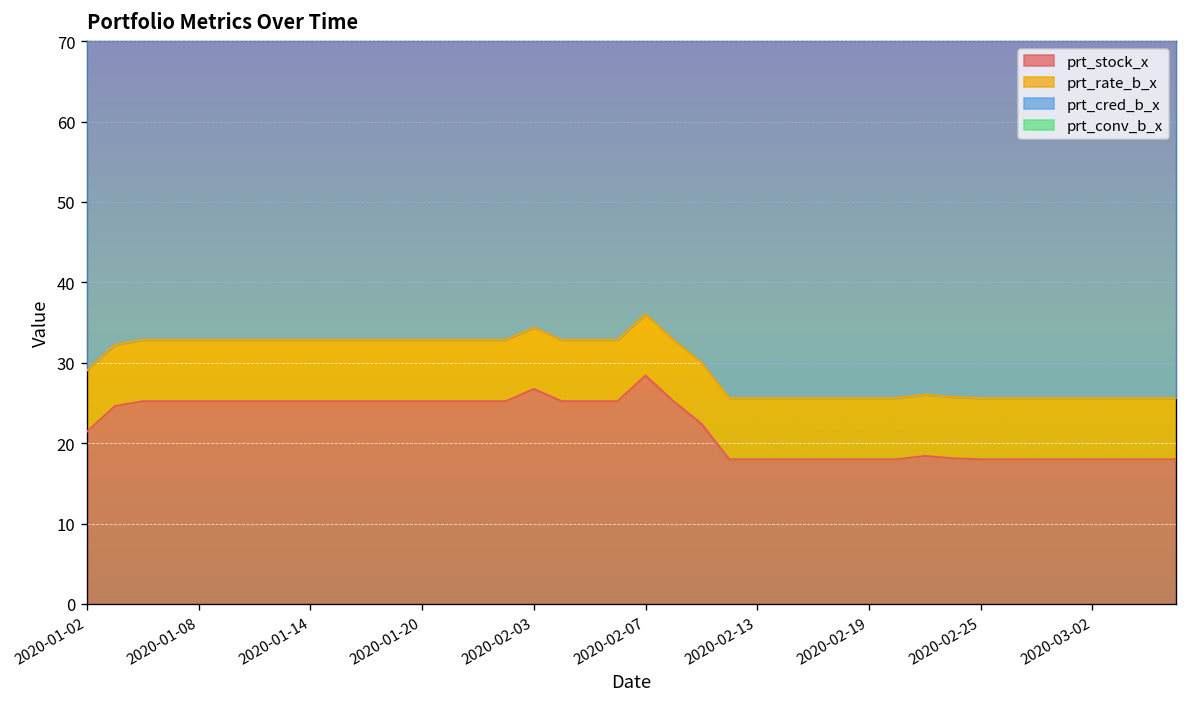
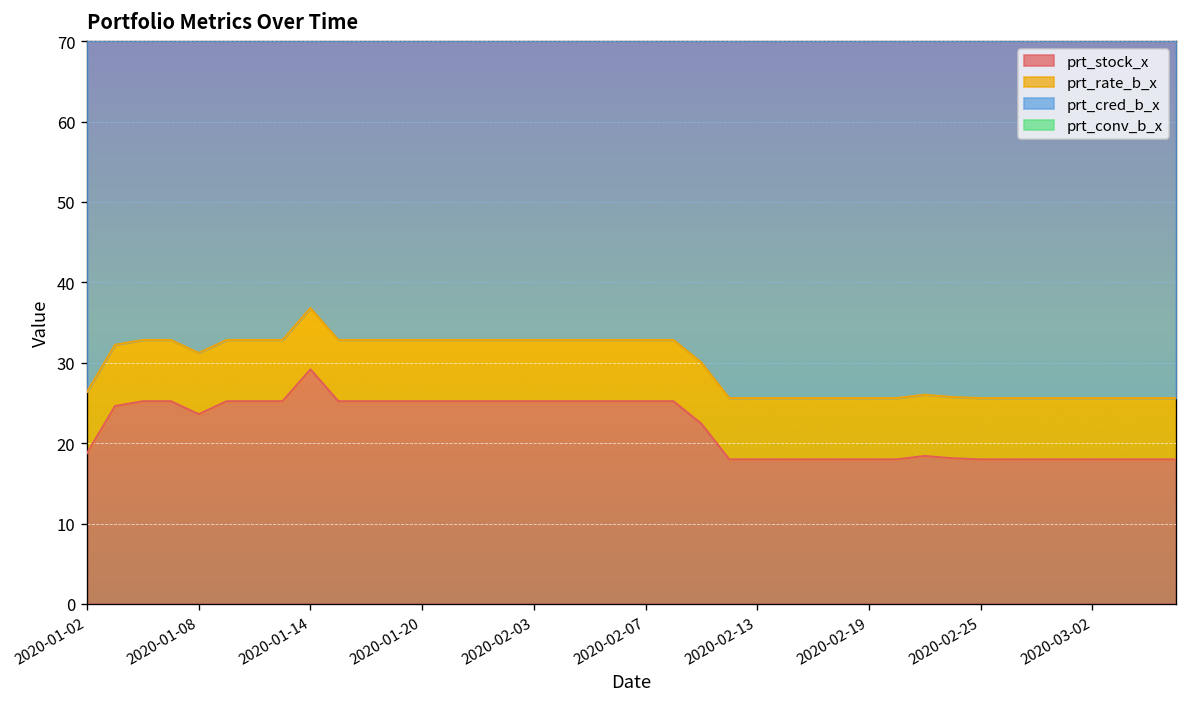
prt_stock_x, 2020-01-02: 21 -> 19
prt_stock_x, 2020-01-08: 25 -> 24
prt_stock_x, 2020-01-14: 25 -> 29
prt_stock_x, 2020-02-03: 27 -> 25
prt_stock_x, 2020-02-07: 28 -> 25
